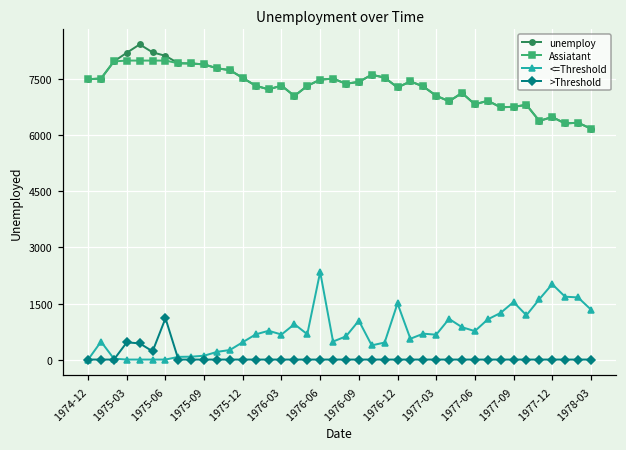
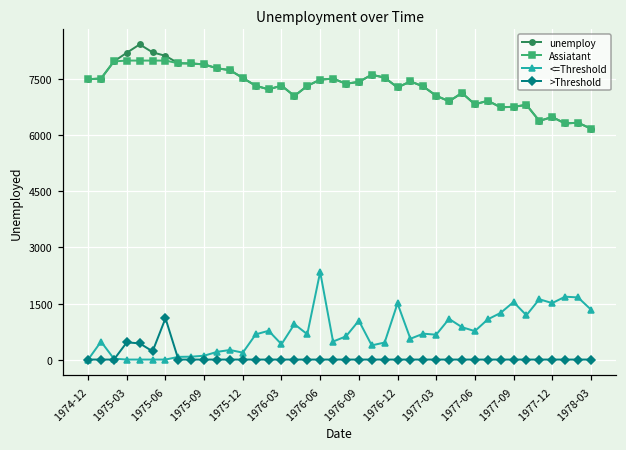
<=Threshold, 1975-12: 500 -> 200
<=Threshold, 1976-03: 700 -> 400
<=Threshold, 1977-12: 2000 -> 1500
